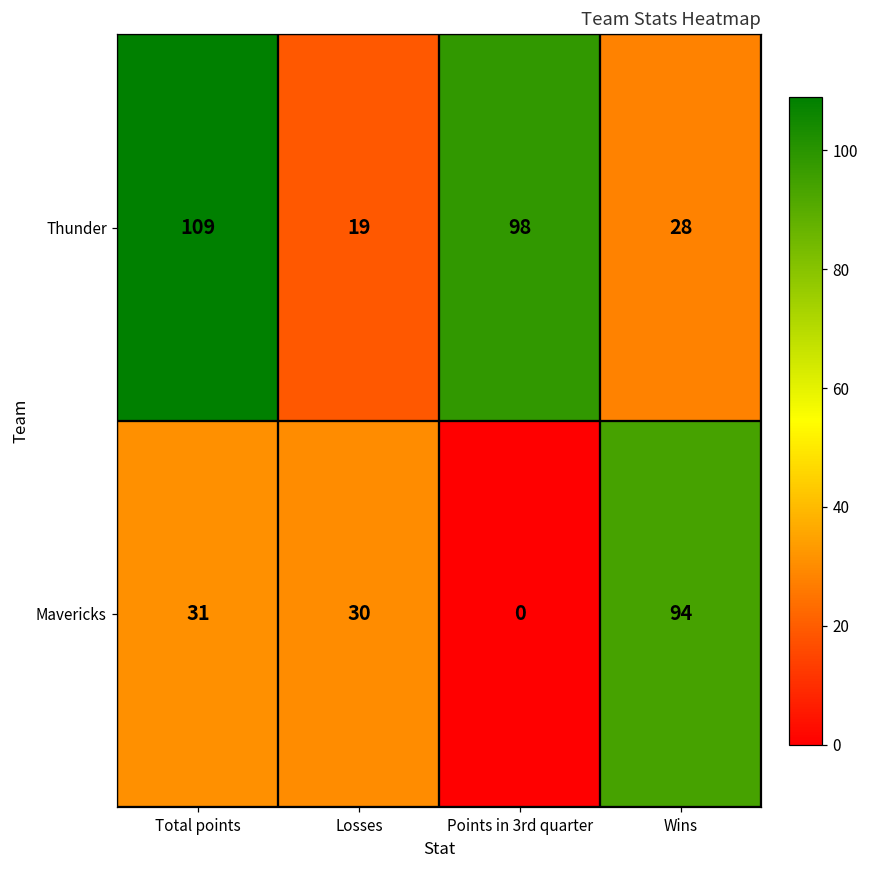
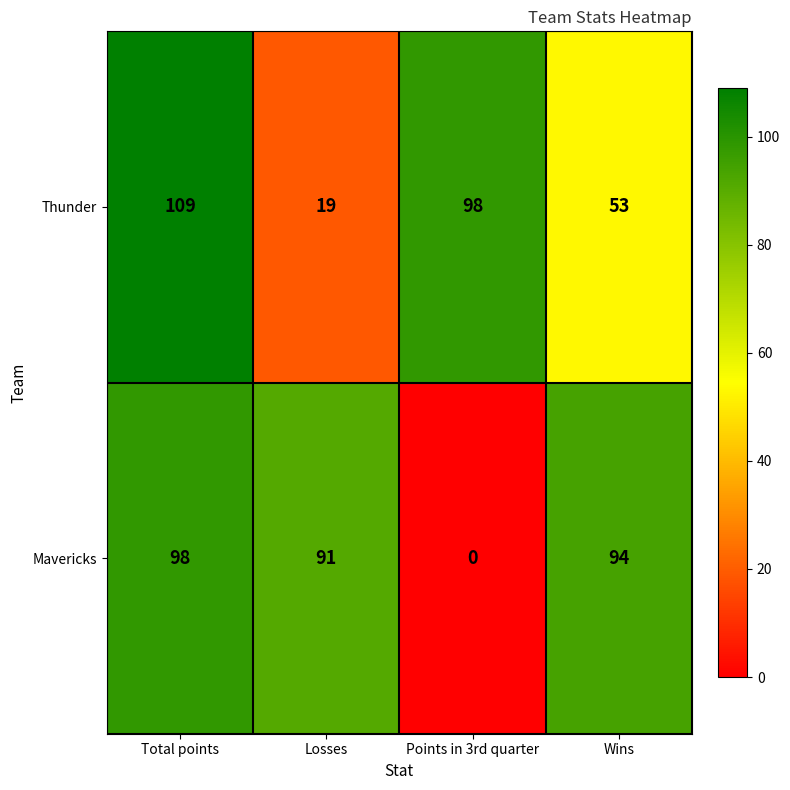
Thunder, Wins: 28 -> 53
Mavericks, Total points: 31 -> 98
Mavericks, Losses: 30 -> 91
